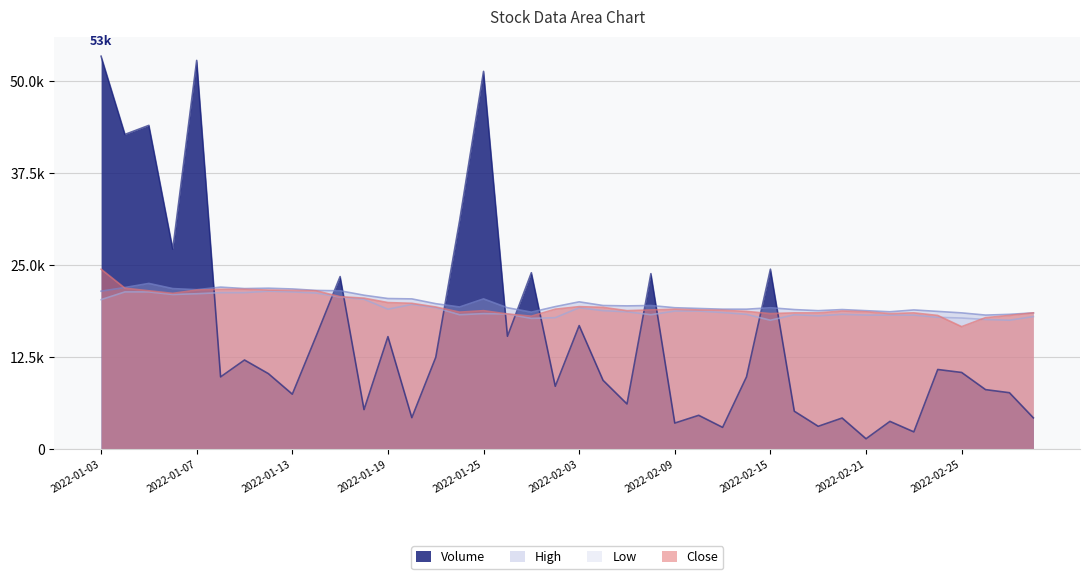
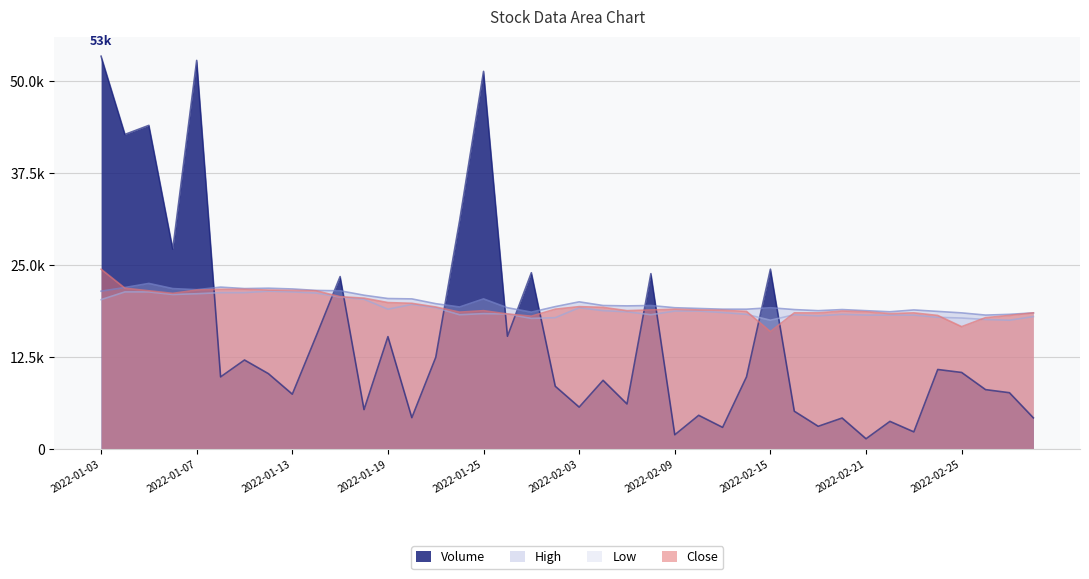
Volume, 2022-02-03: 17000 -> 6000
Volume, 2022-02-09: 4000 -> 2000
Close, 2022-02-15: 18000 -> 16000
